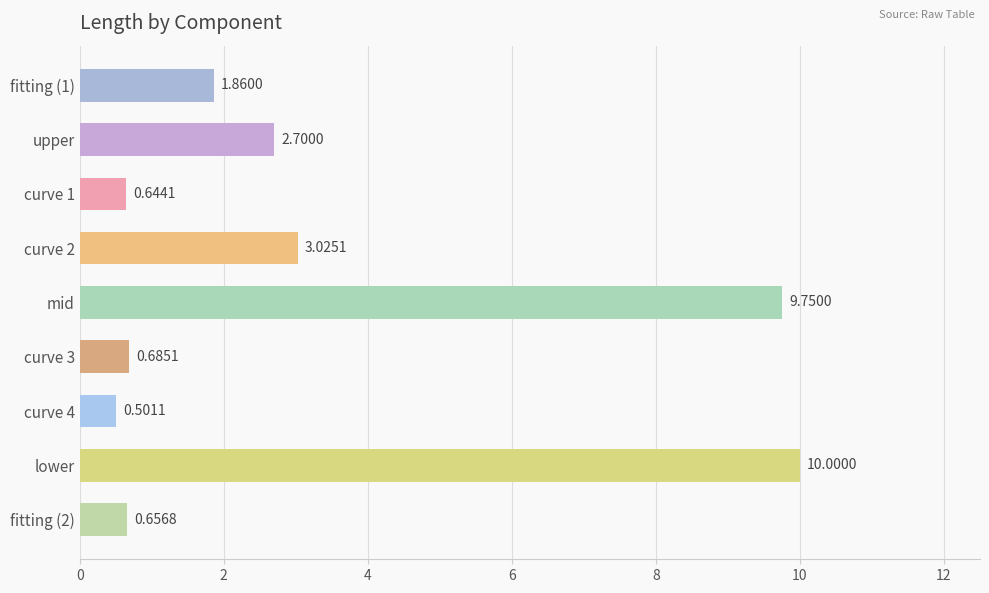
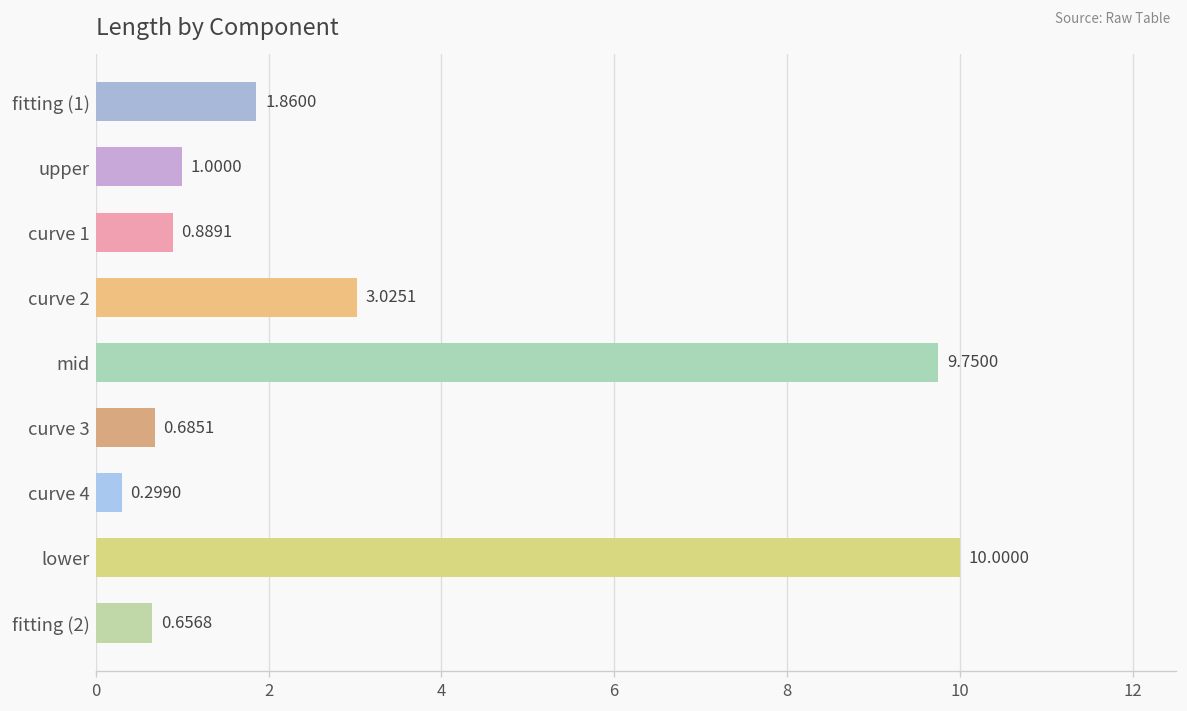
upper: 2.7000 -> 1.0000
curve 1: 0.6441 -> 0.8891
curve 4: 0.5011 -> 0.2990
